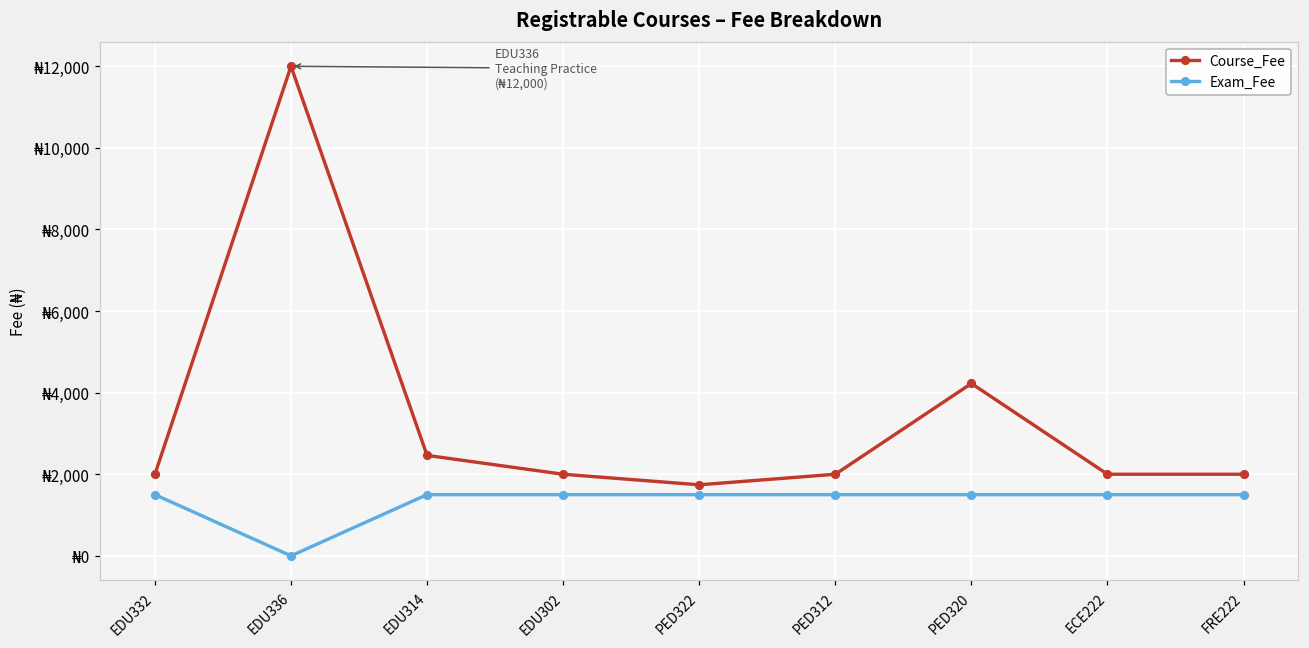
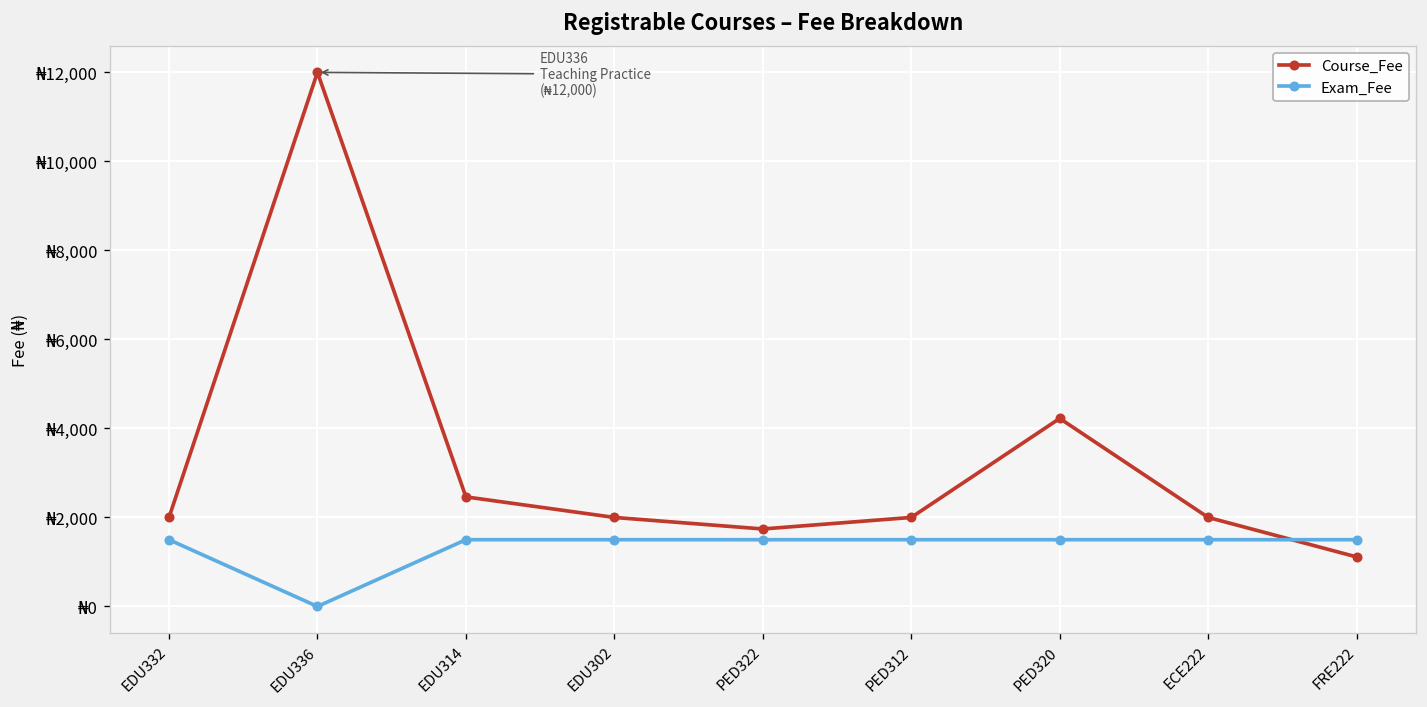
Course_Fee, FRE222: ₦2,000 -> ₦1,100
